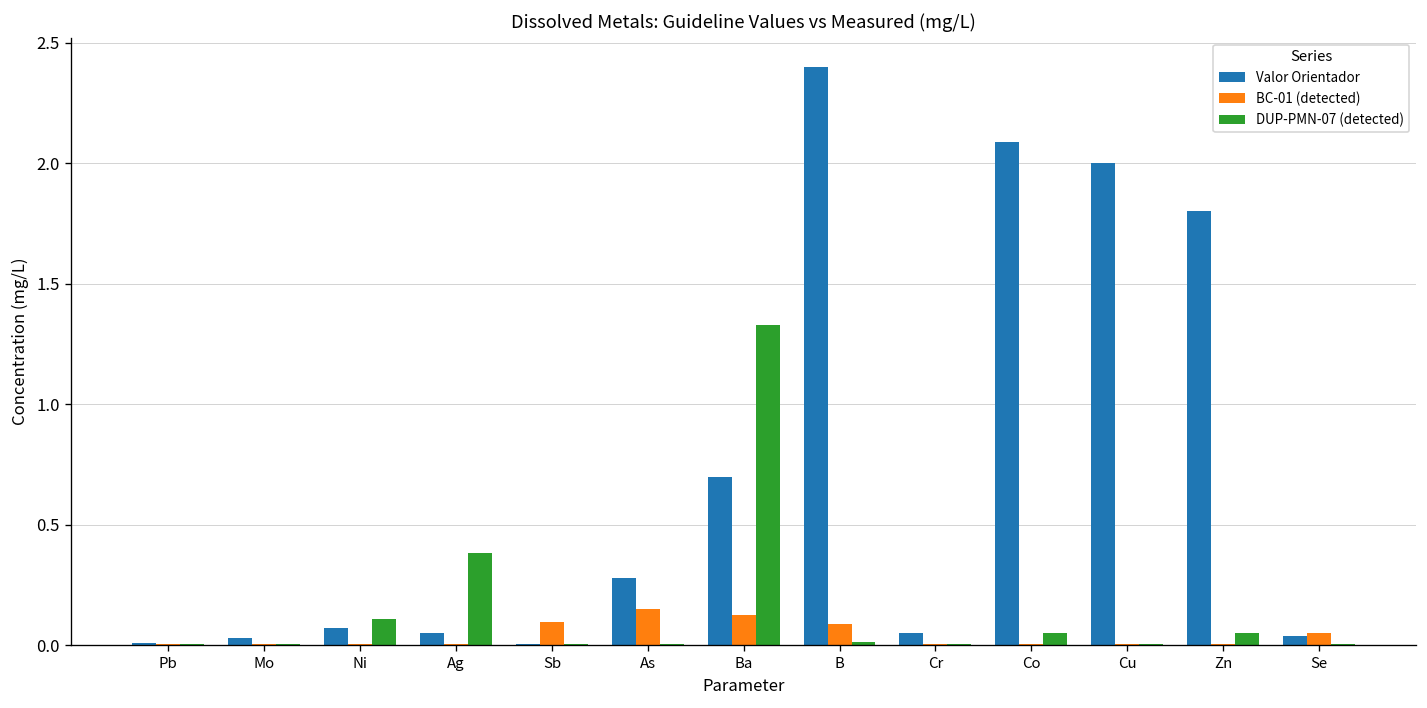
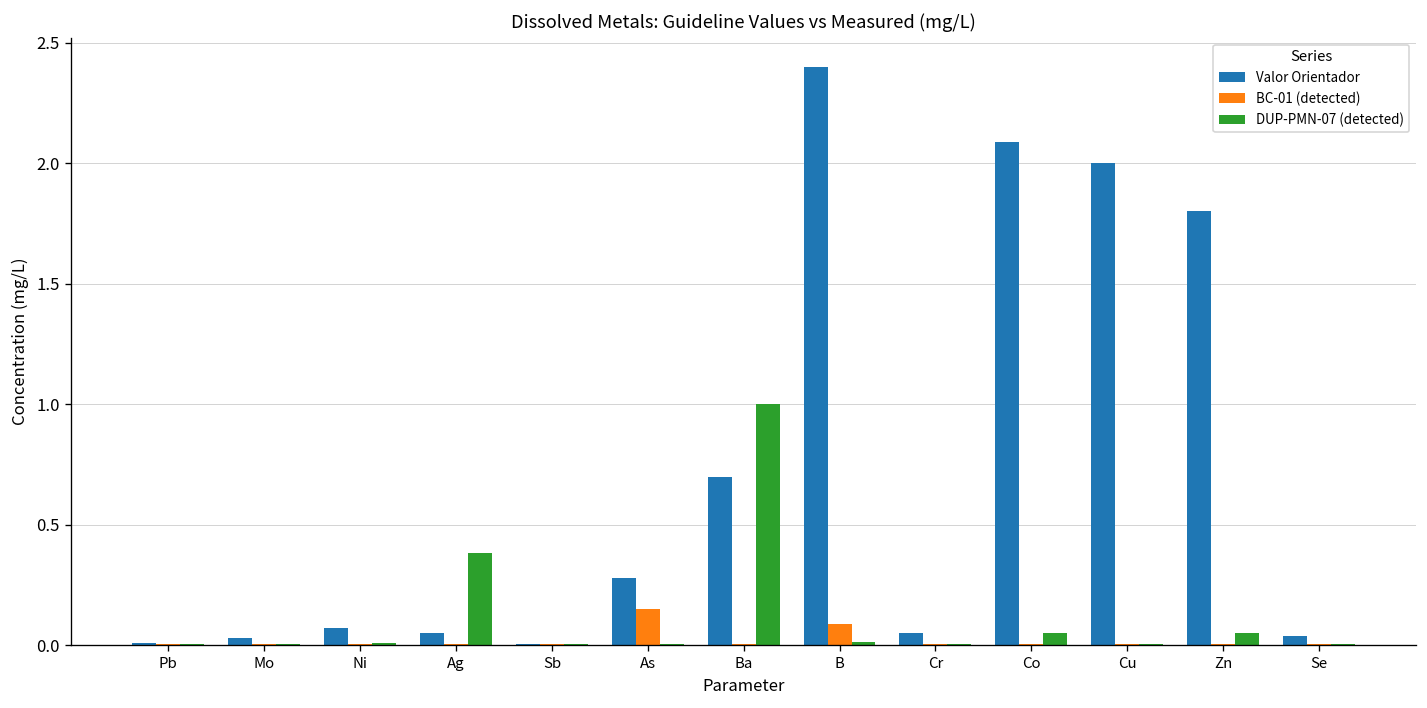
DUP-PMN-07 (detected), Ni: 0.11 -> 0.01
BC-01 (detected), Sb: 0.10 -> 0.01
BC-01 (detected), Ba: 0.13 -> 0.01
DUP-PMN-07 (detected), Ba: 1.33 -> 1.00
BC-01 (detected), Se: 0.05 -> 0.01
